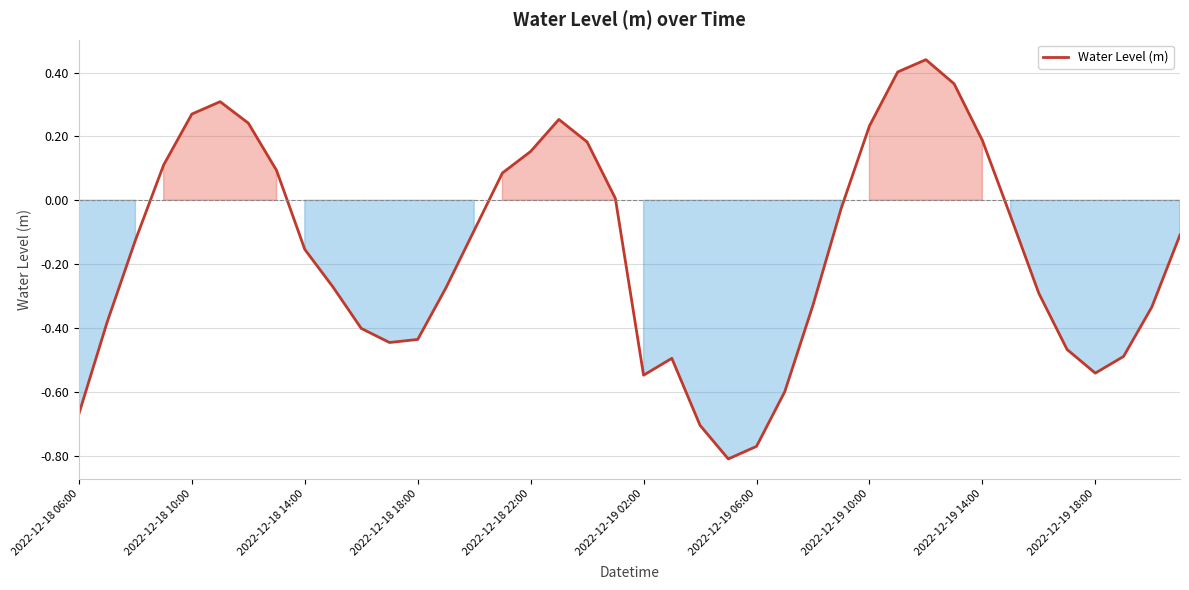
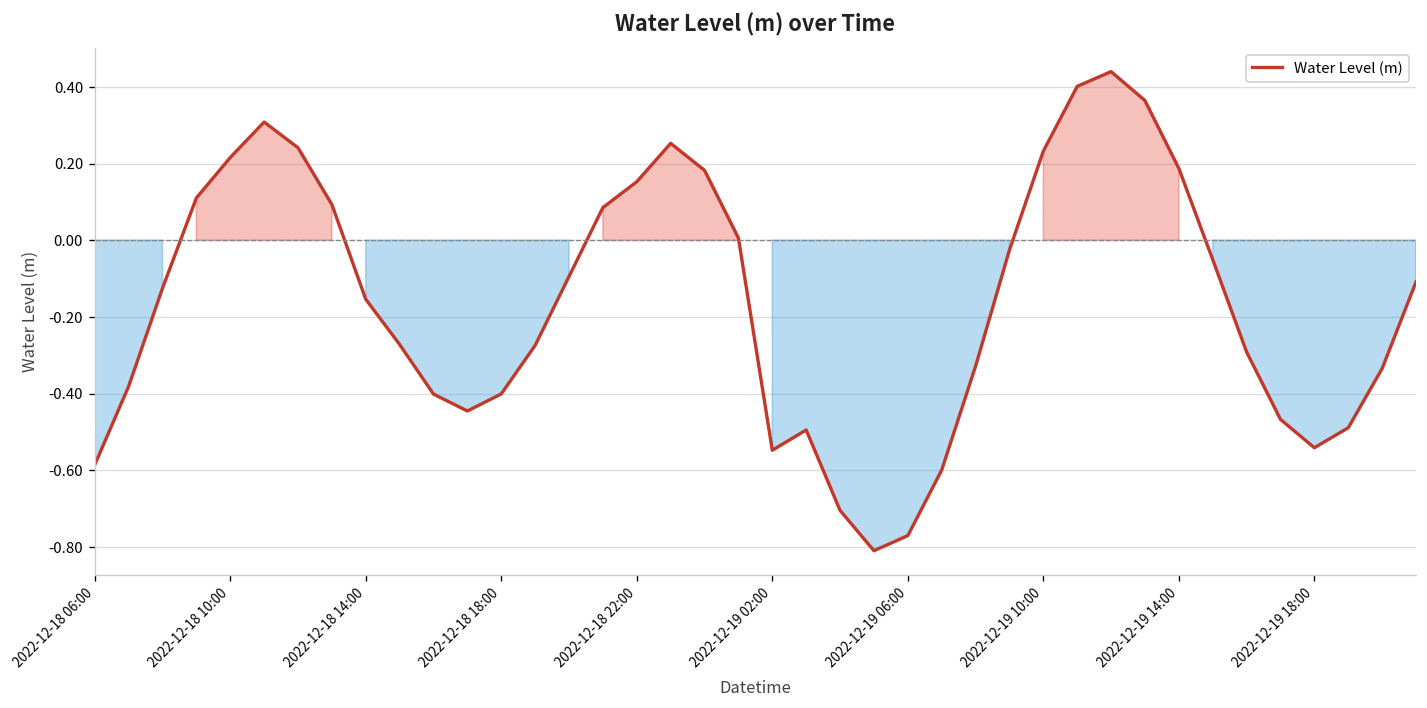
2022-12-18 06:00: -0.67 -> -0.59
2022-12-18 10:00: 0.27 -> 0.22
2022-12-18 18:00: -0.44 -> -0.40
